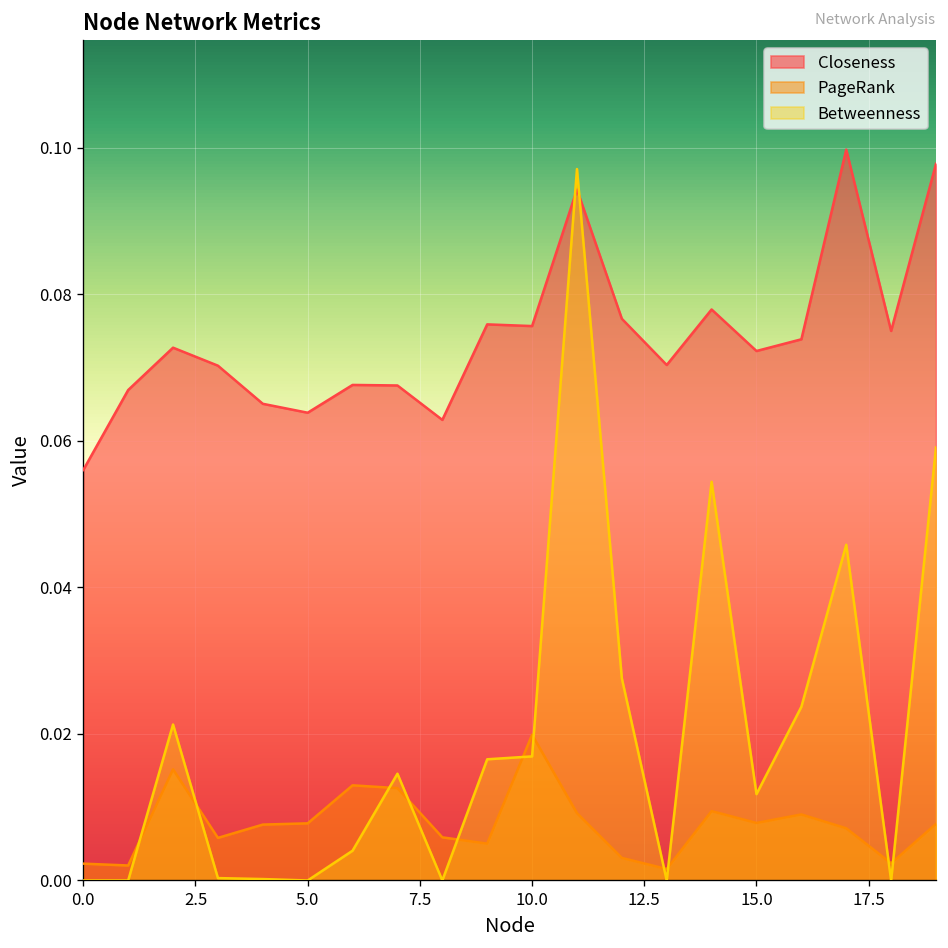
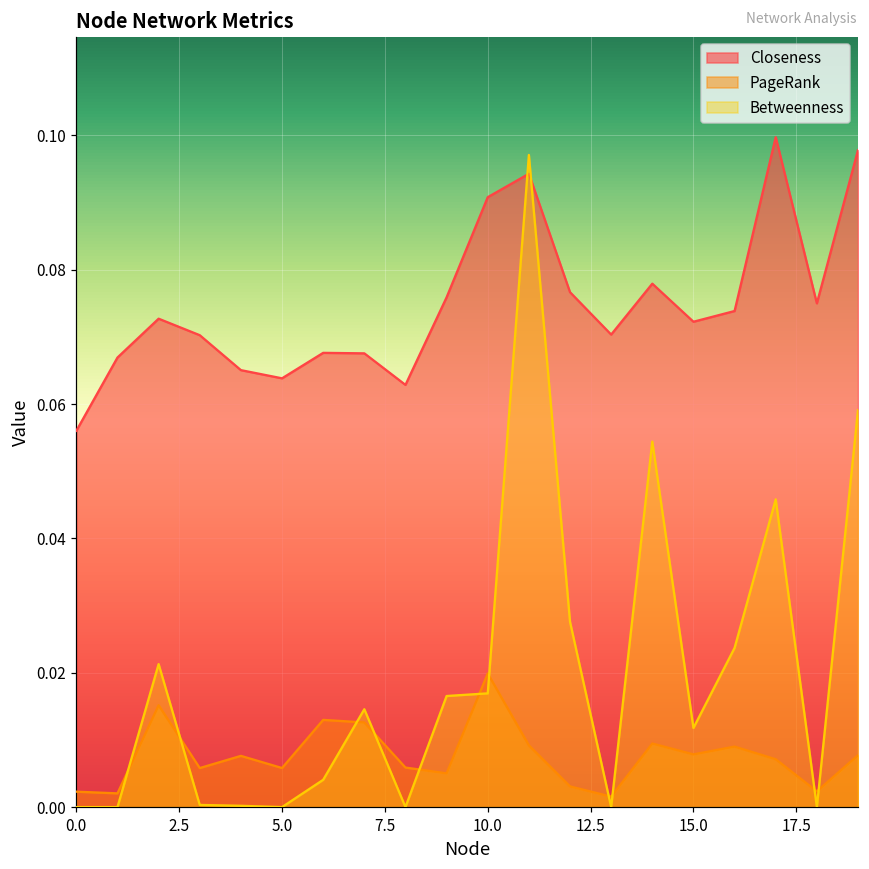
PageRank, 5.0: 0.008 -> 0.006
Closeness, 10.0: 0.076 -> 0.091
